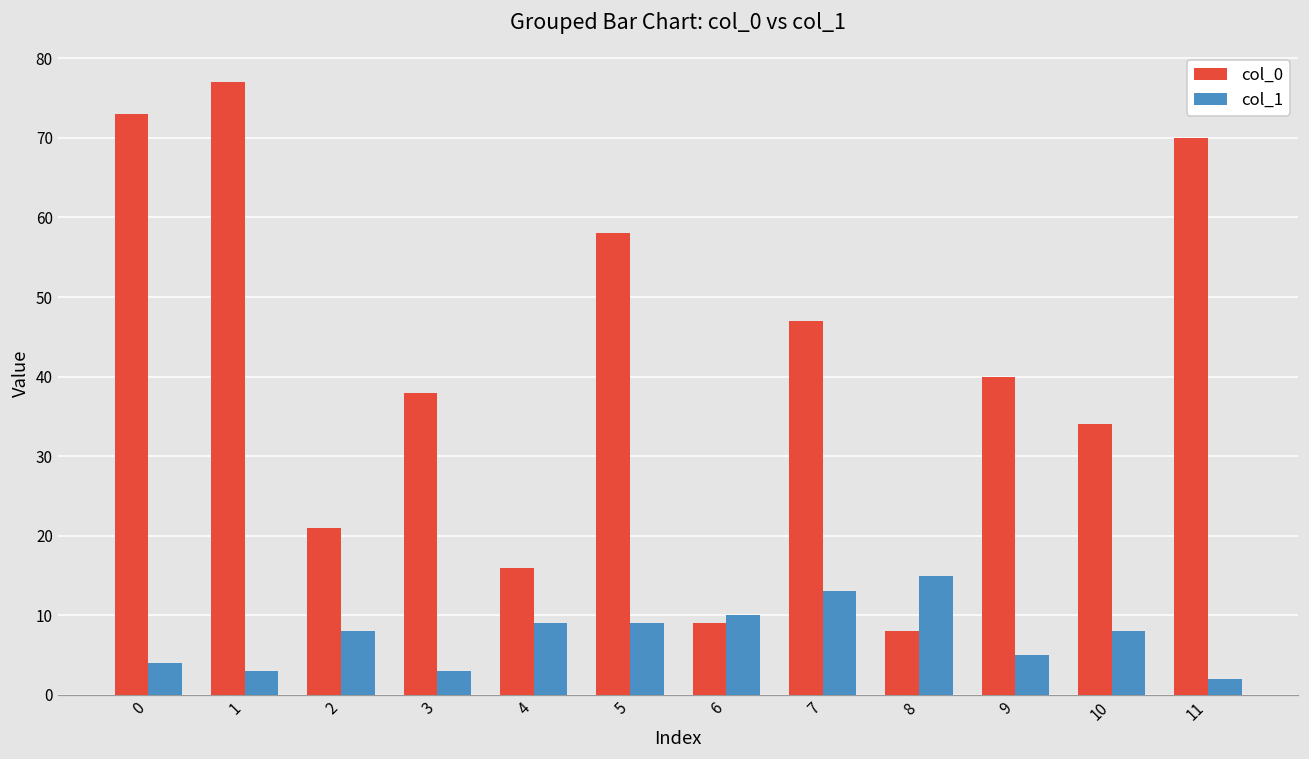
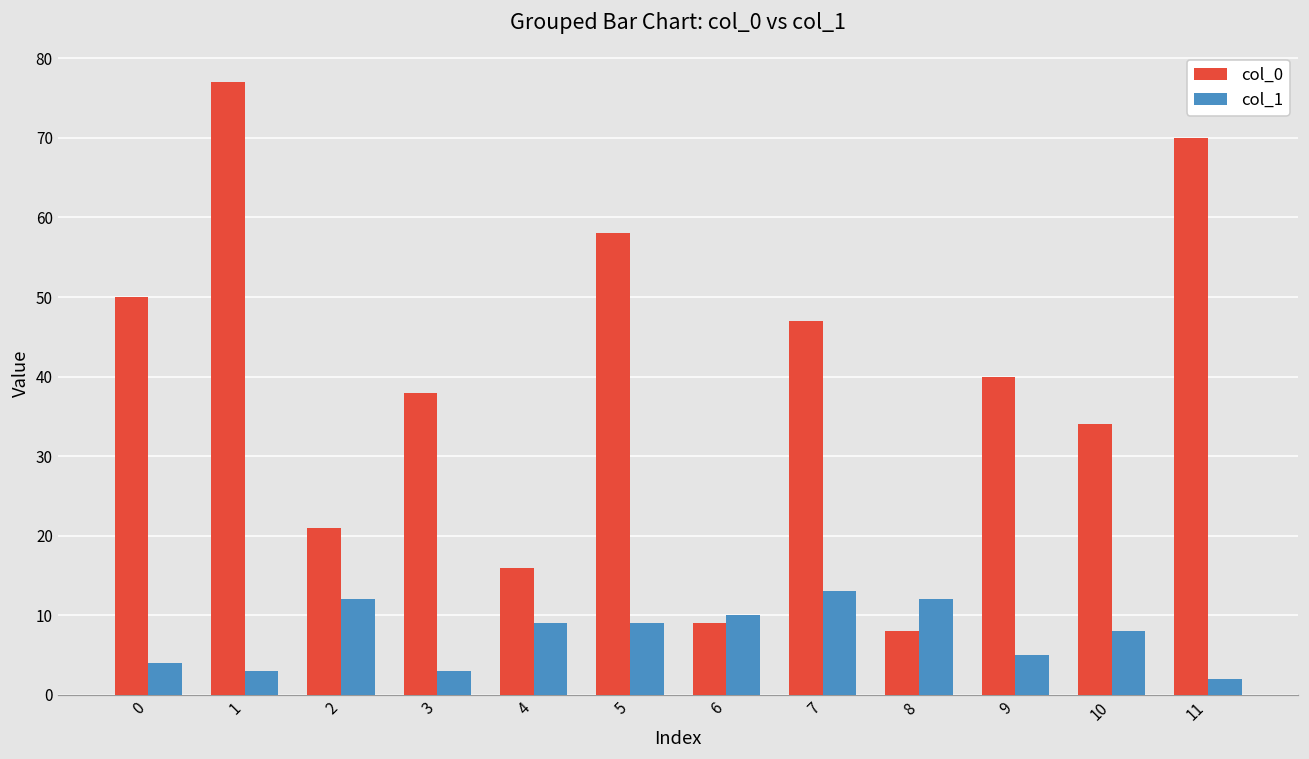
col_0, 0: 73 -> 50
col_1, 2: 8 -> 12
col_1, 8: 15 -> 12
